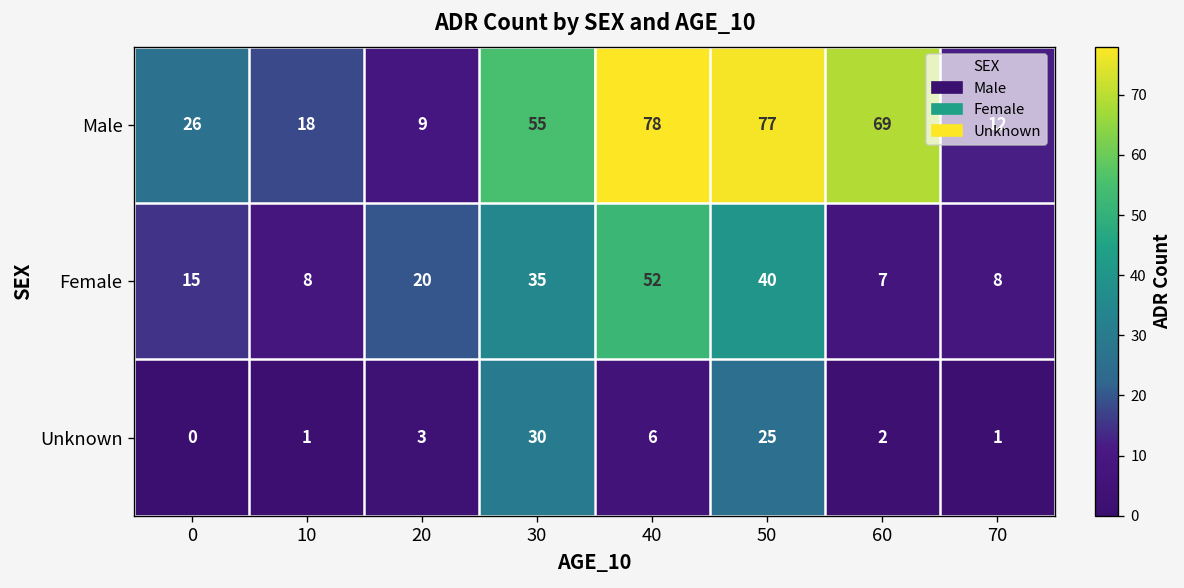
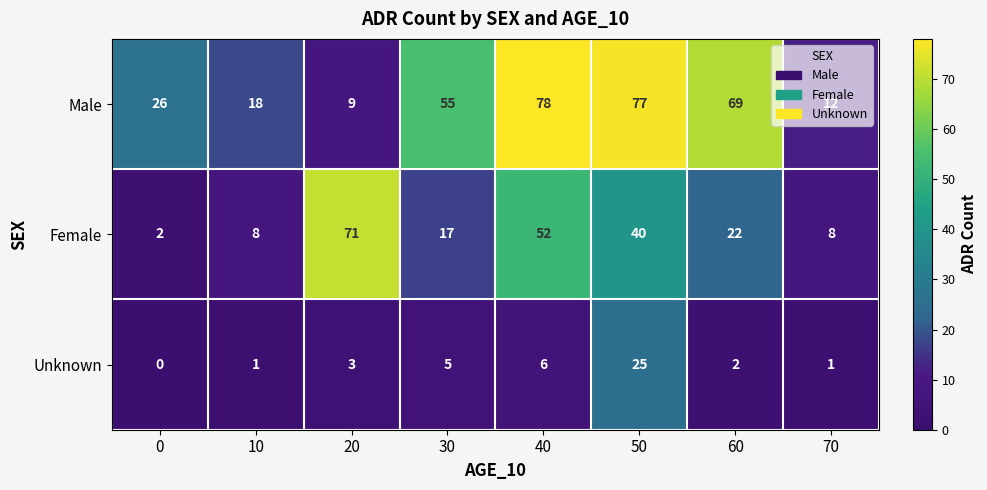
Female, 0: 15 -> 2
Female, 20: 20 -> 71
Female, 30: 35 -> 17
Female, 60: 7 -> 22
Unknown, 30: 30 -> 5
